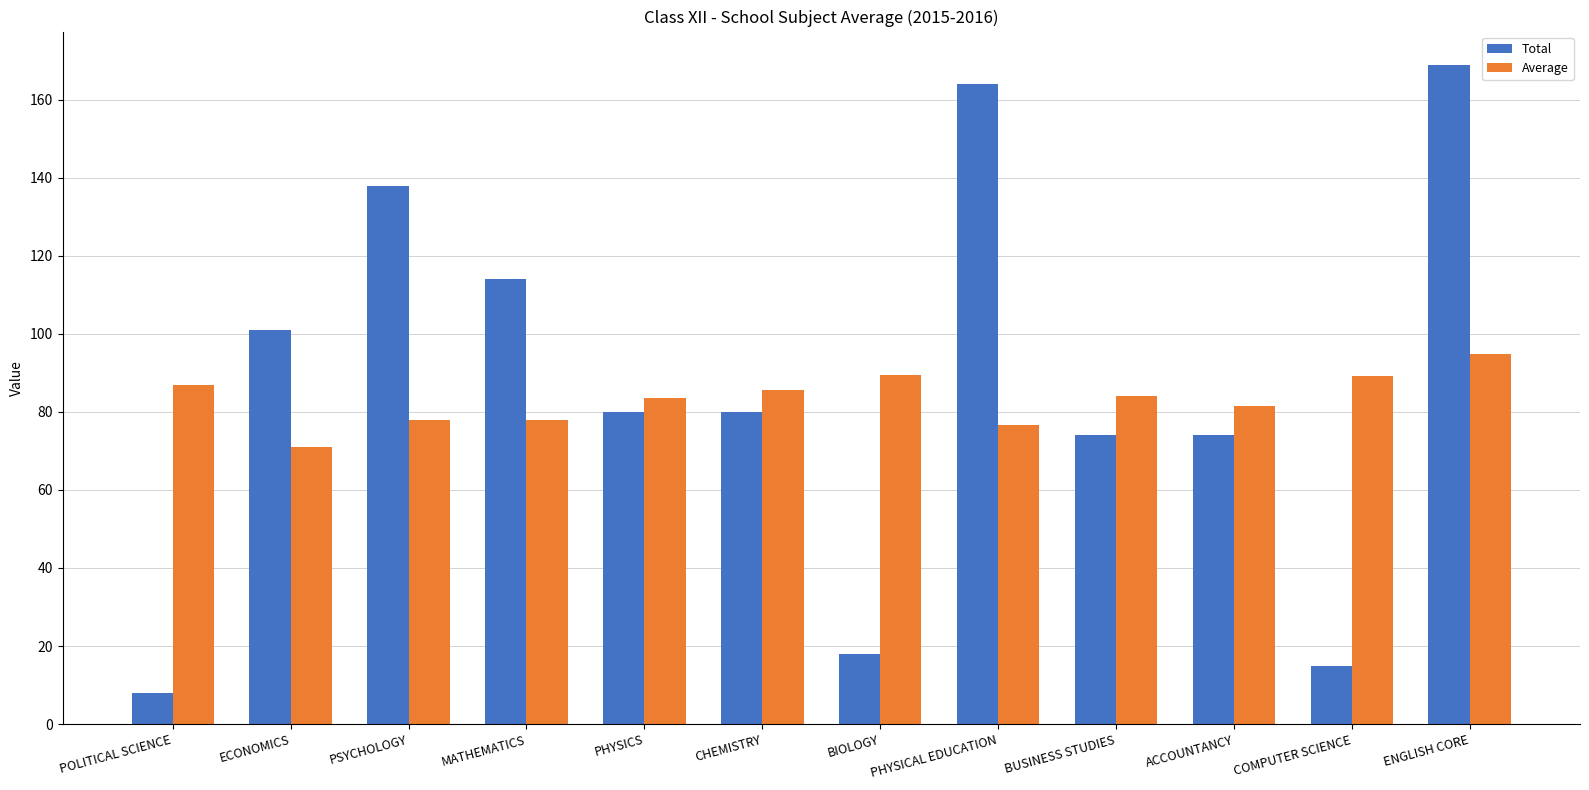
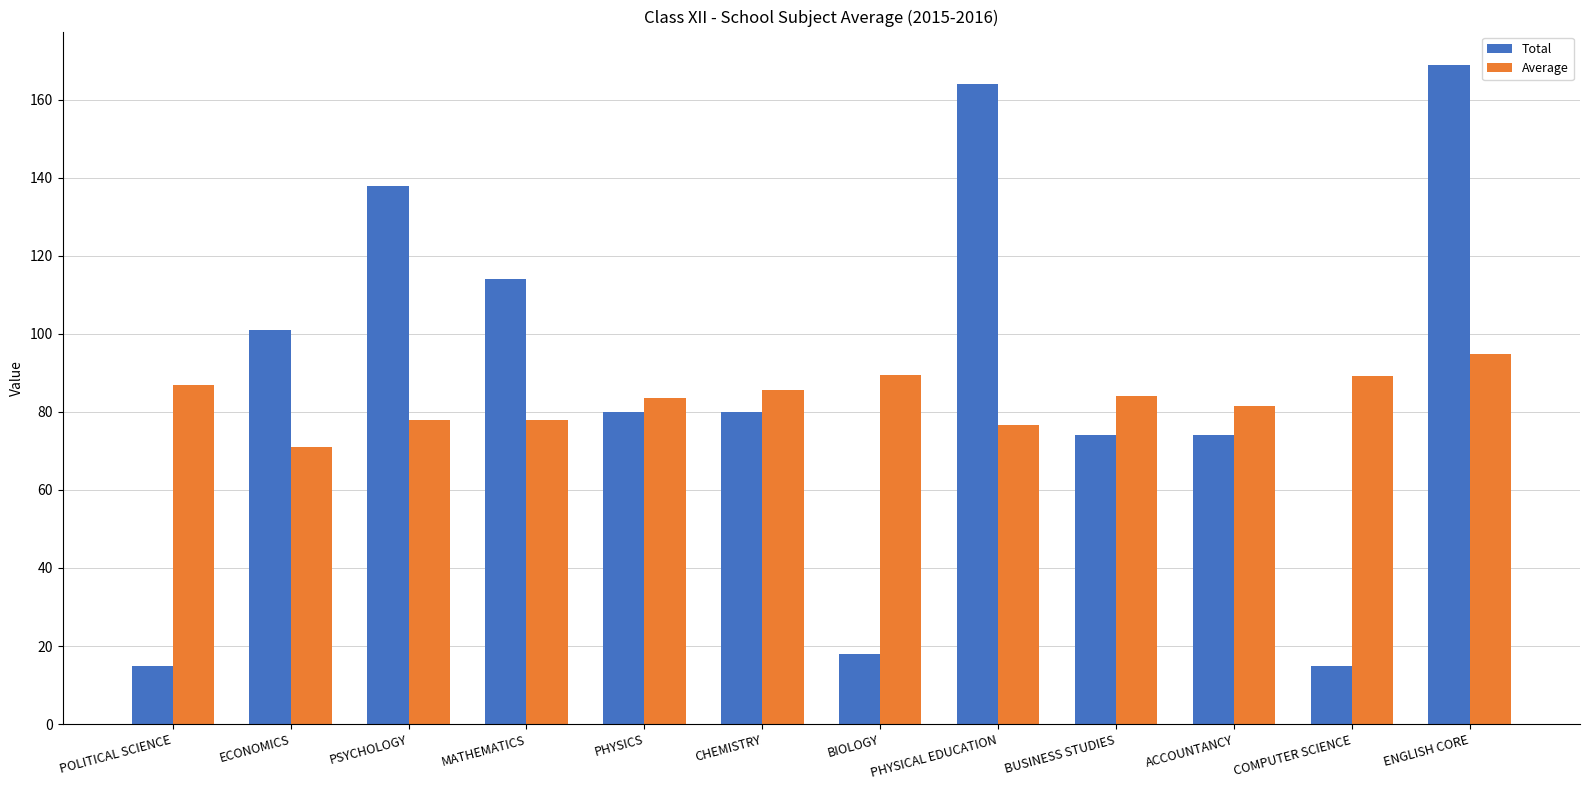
Total, POLITICAL SCIENCE: 8 -> 15
